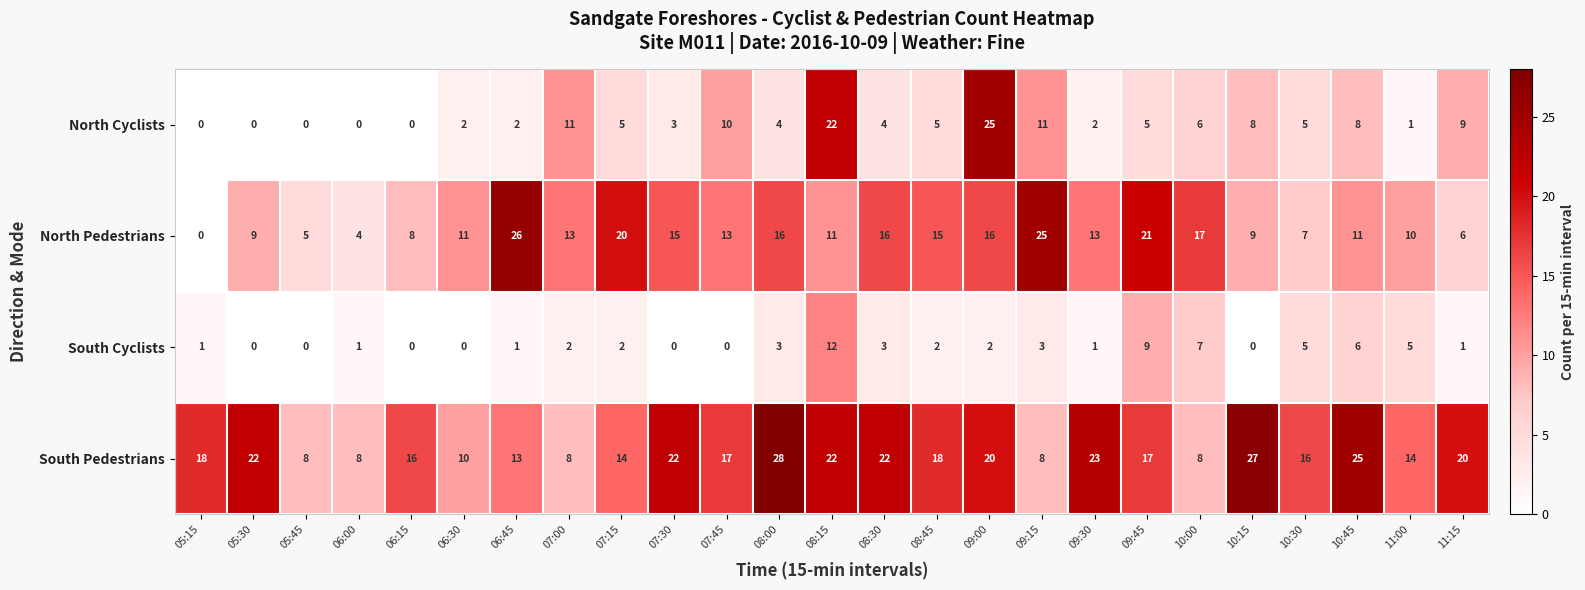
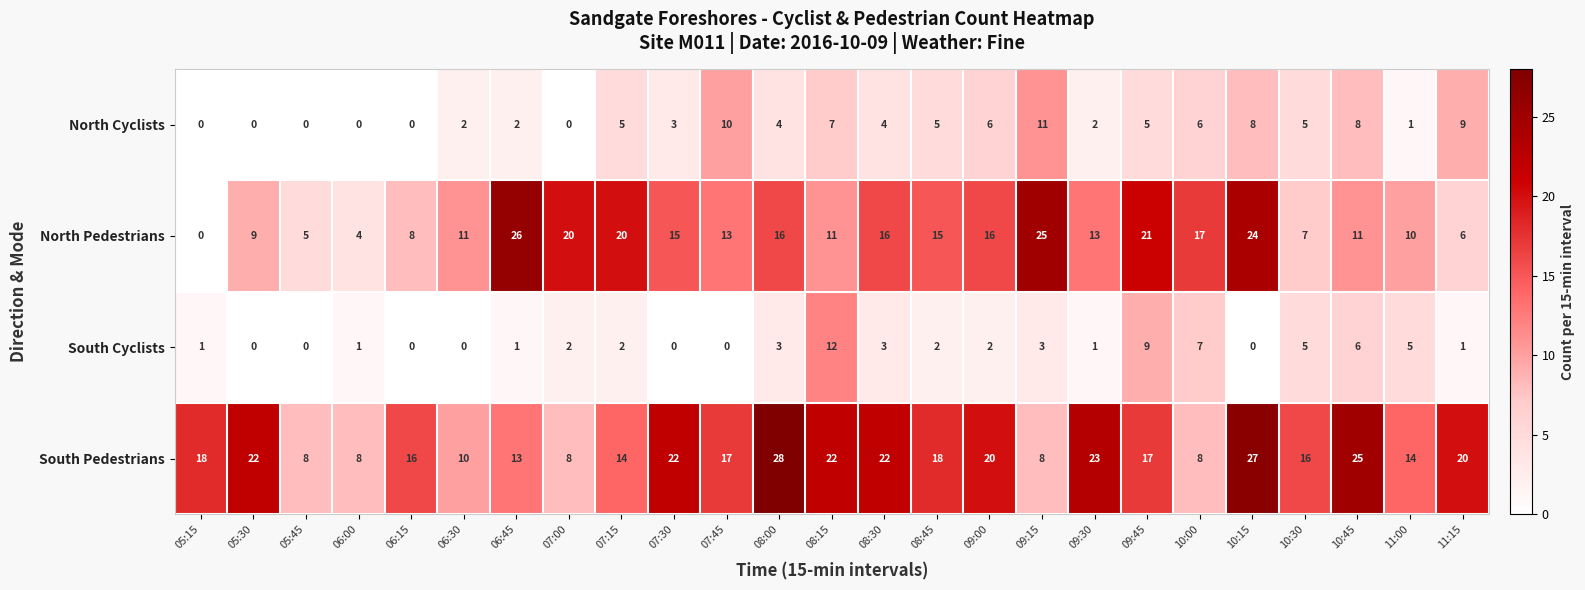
North Cyclists, 07:00: 11 -> 0
North Cyclists, 08:15: 22 -> 7
North Cyclists, 09:00: 25 -> 6
North Pedestrians, 07:00: 13 -> 20
North Pedestrians, 10:15: 9 -> 24
